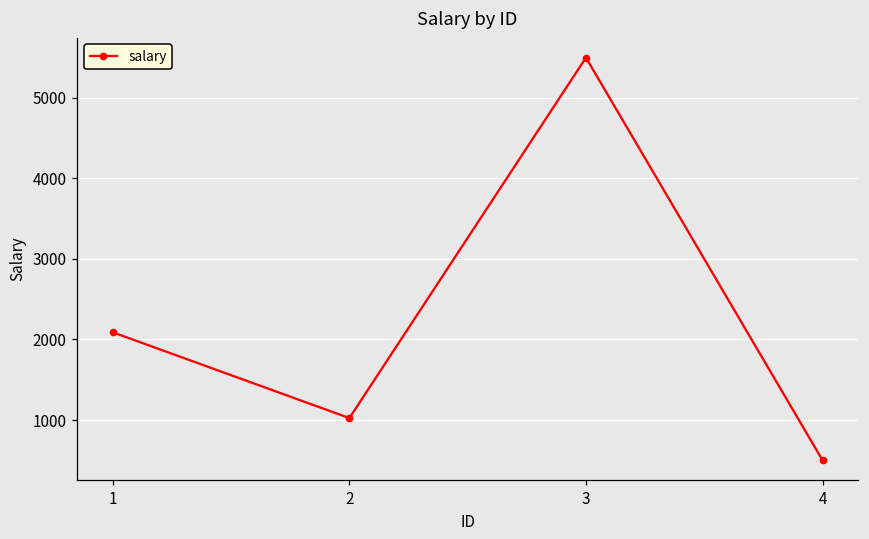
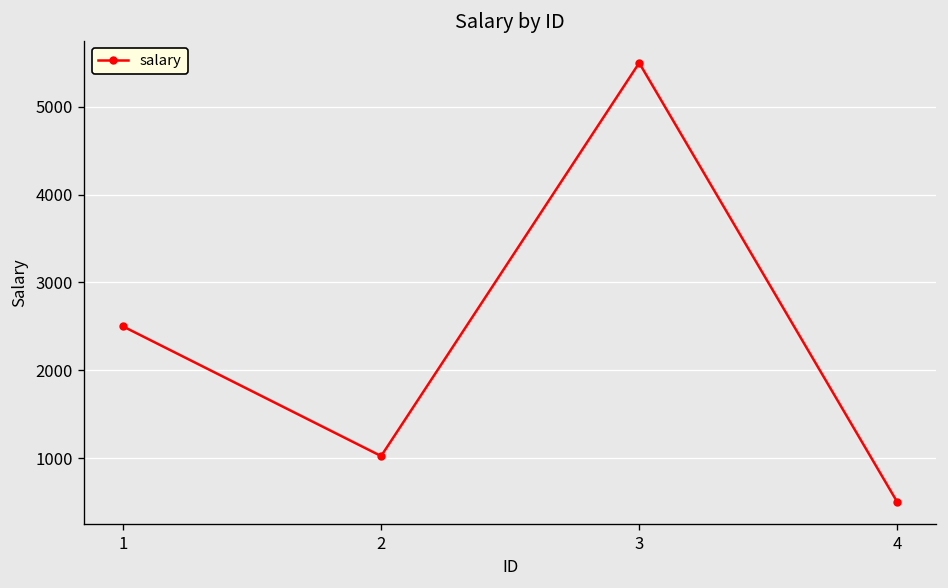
1: 2100 -> 2500
